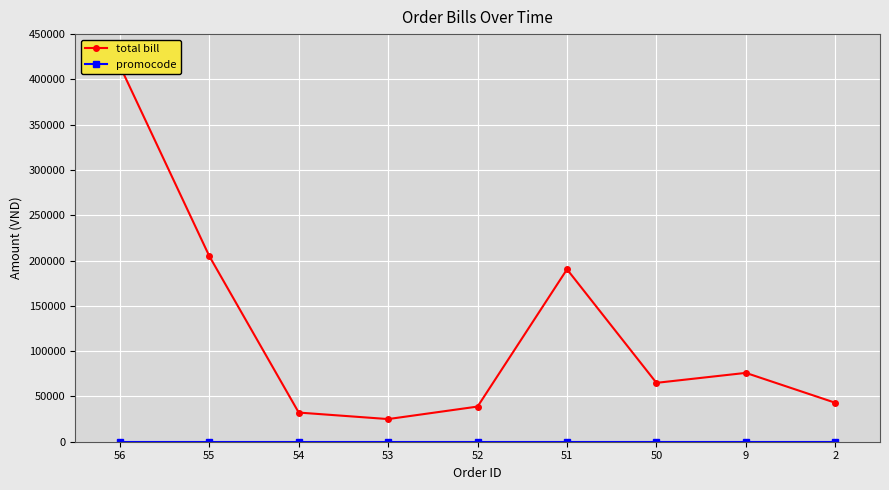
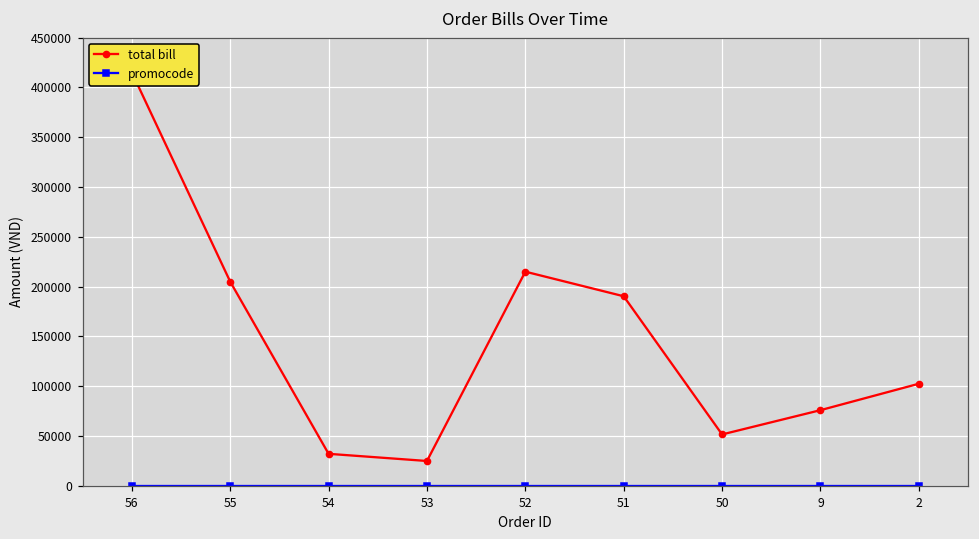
total bill, 52: 40000 -> 220000
total bill, 50: 70000 -> 50000
total bill, 2: 40000 -> 100000
